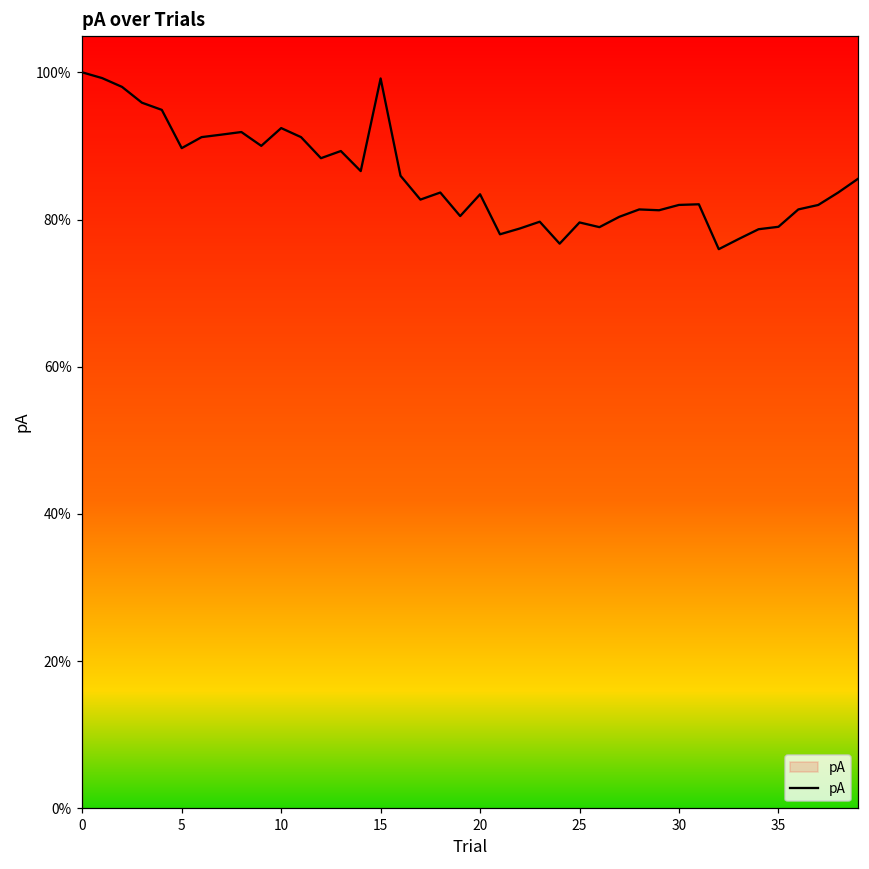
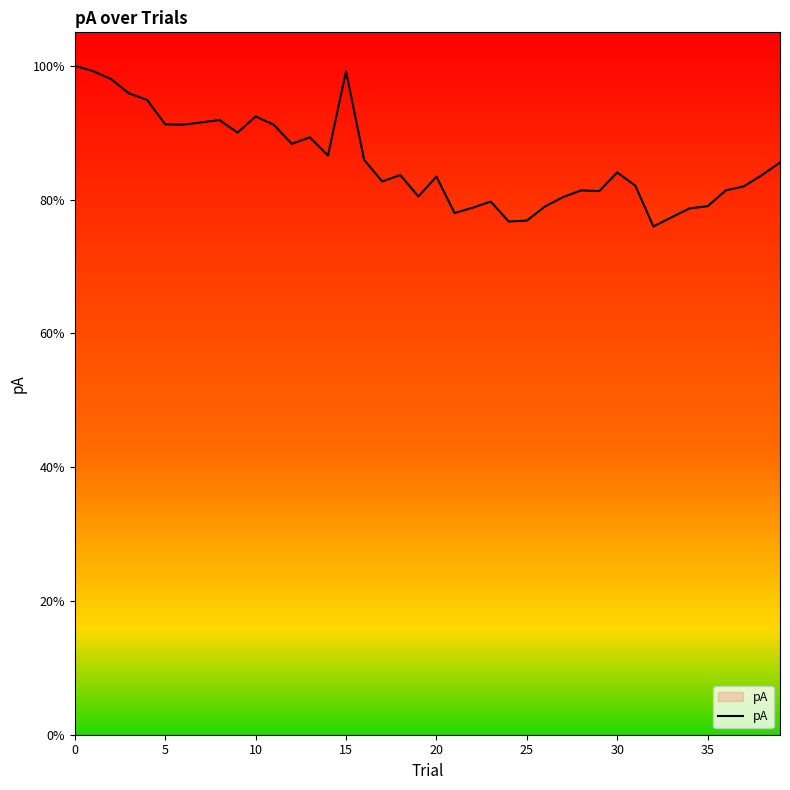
5: 90% -> 91%
25: 80% -> 77%
30: 82% -> 84%
